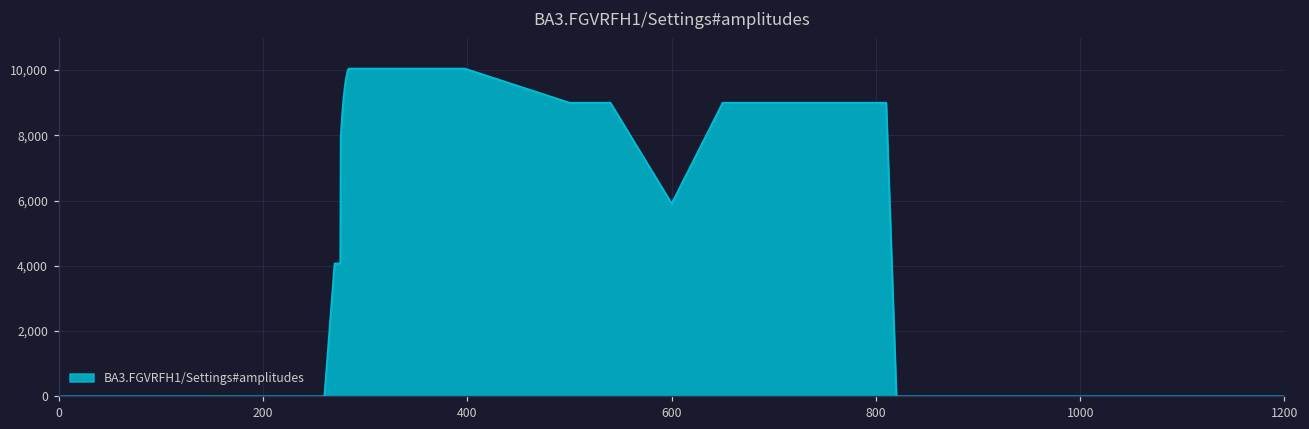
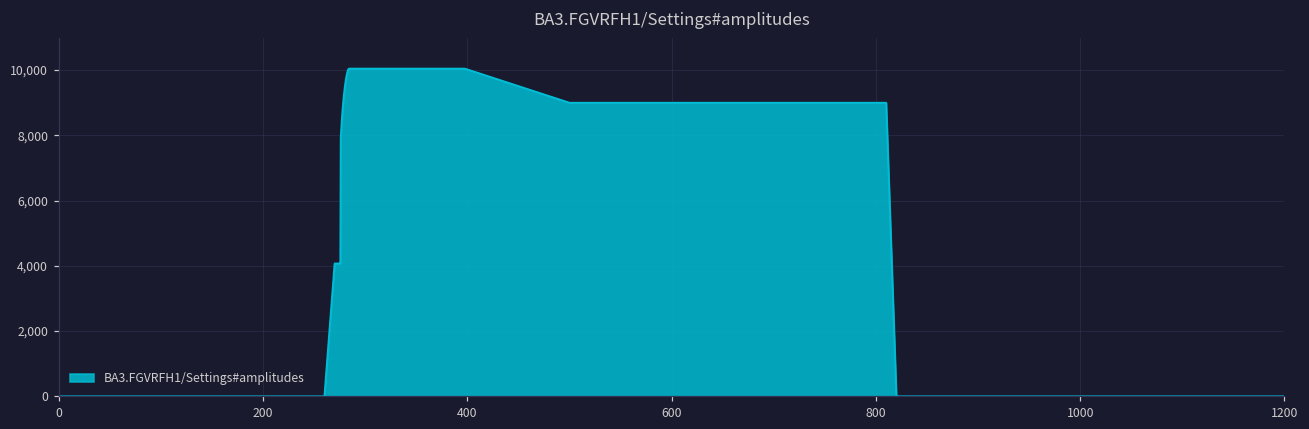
600: 5,900 -> 9,000
